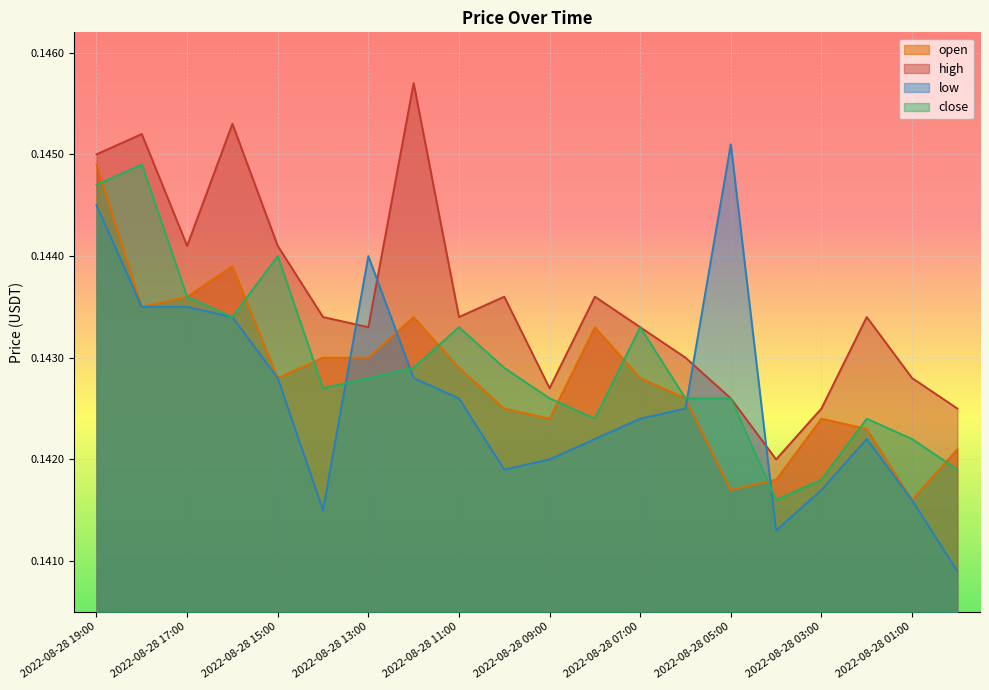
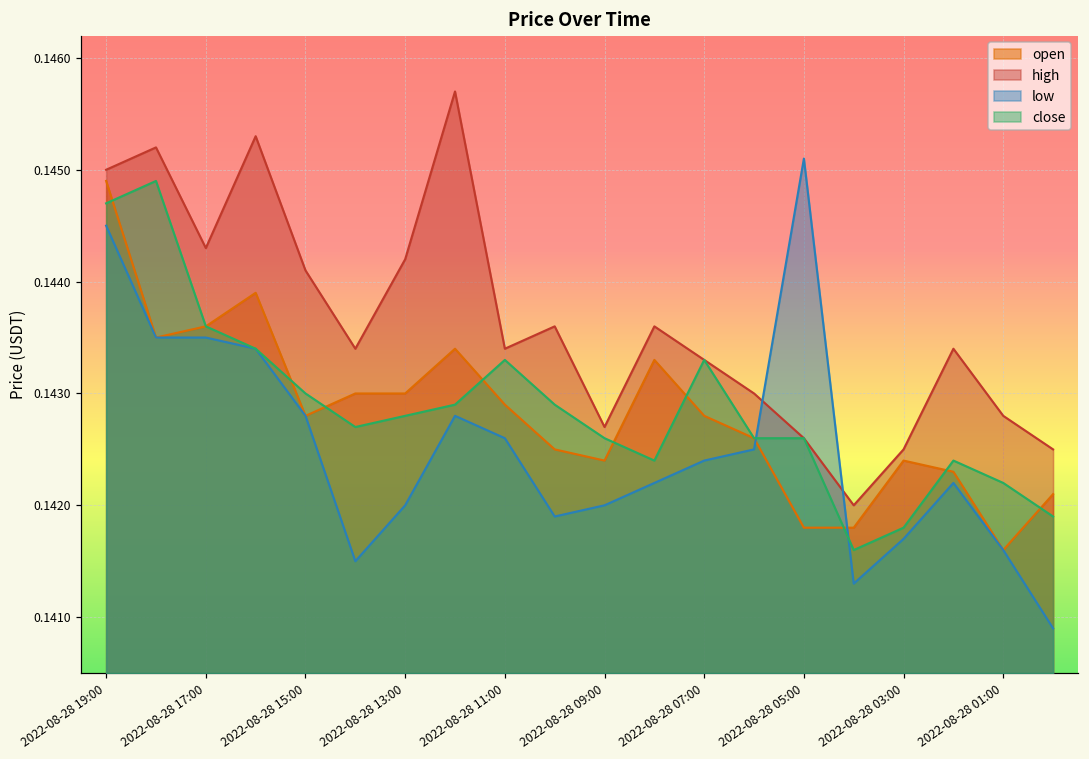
high, 2022-08-28 17:00: 0.1441 -> 0.1443
close, 2022-08-28 15:00: 0.144 -> 0.143
high, 2022-08-28 13:00: 0.1433 -> 0.1442
low, 2022-08-28 13:00: 0.144 -> 0.142
open, 2022-08-28 05:00: 0.1417 -> 0.1418
